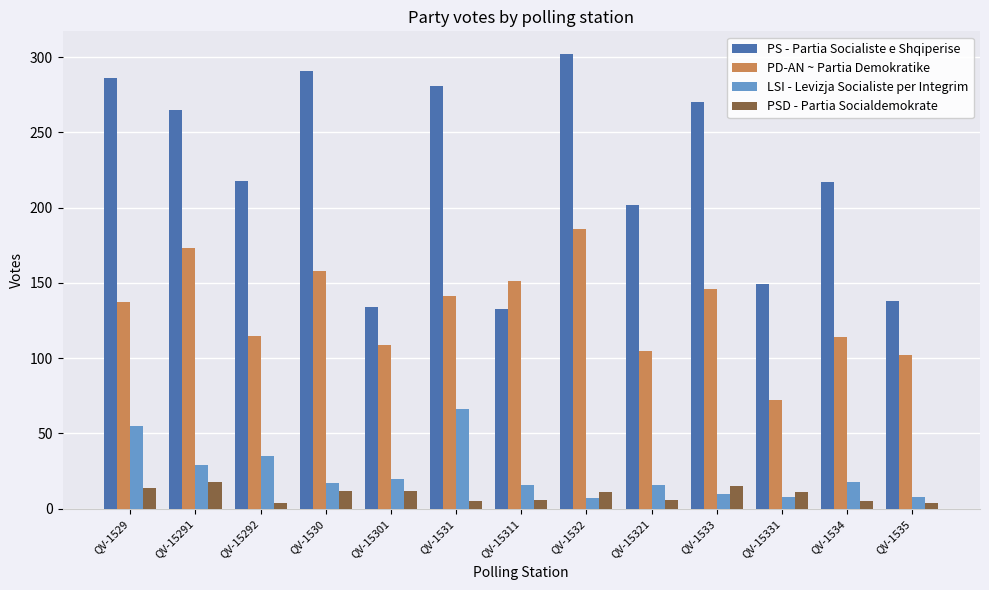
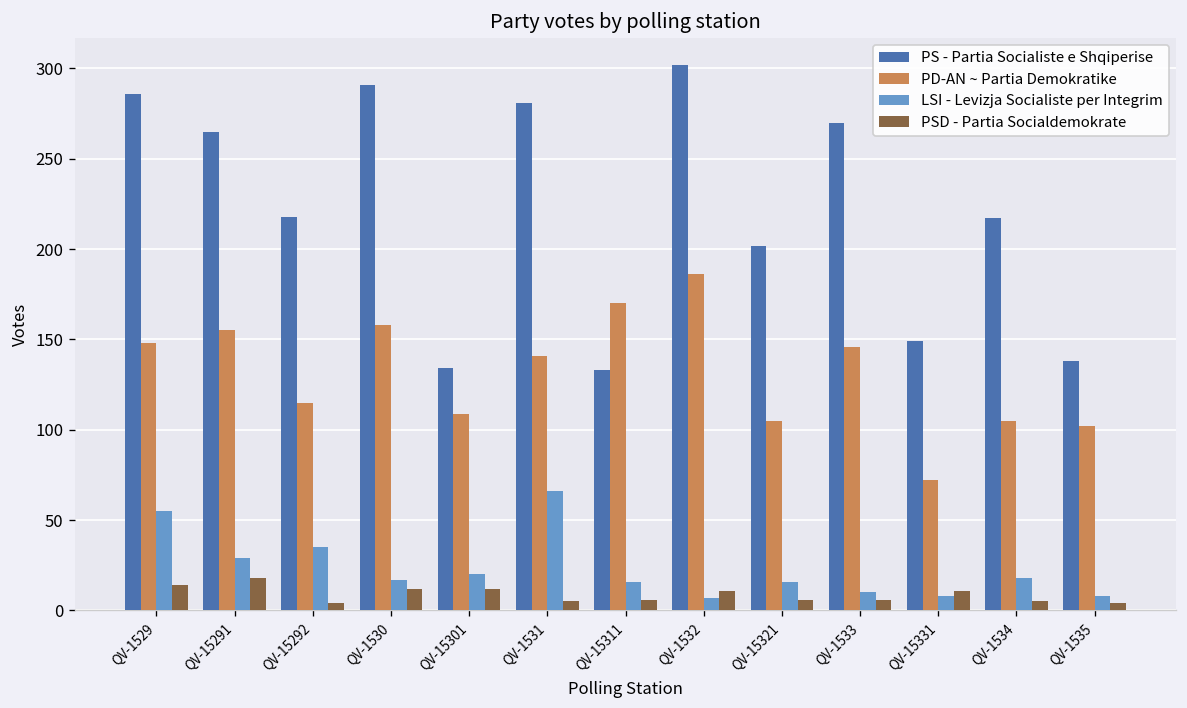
PD-AN ~ Partia Demokratike, QV-1529: 137 -> 148
PD-AN ~ Partia Demokratike, QV-15291: 173 -> 155
PD-AN ~ Partia Demokratike, QV-15311: 151 -> 170
PSD - Partia Socialdemokrate, QV-1533: 15 -> 6
PD-AN ~ Partia Demokratike, QV-1534: 114 -> 105
